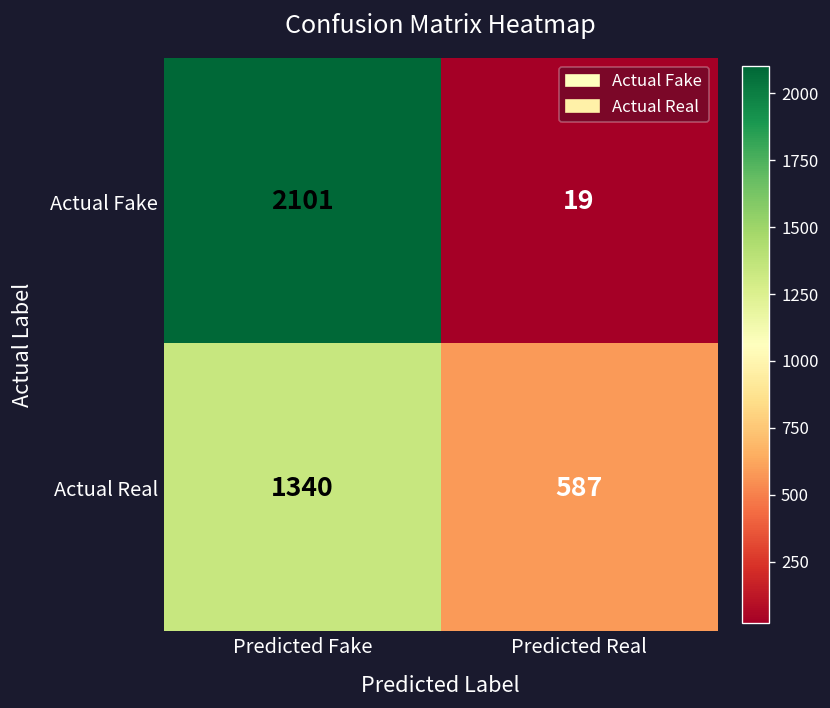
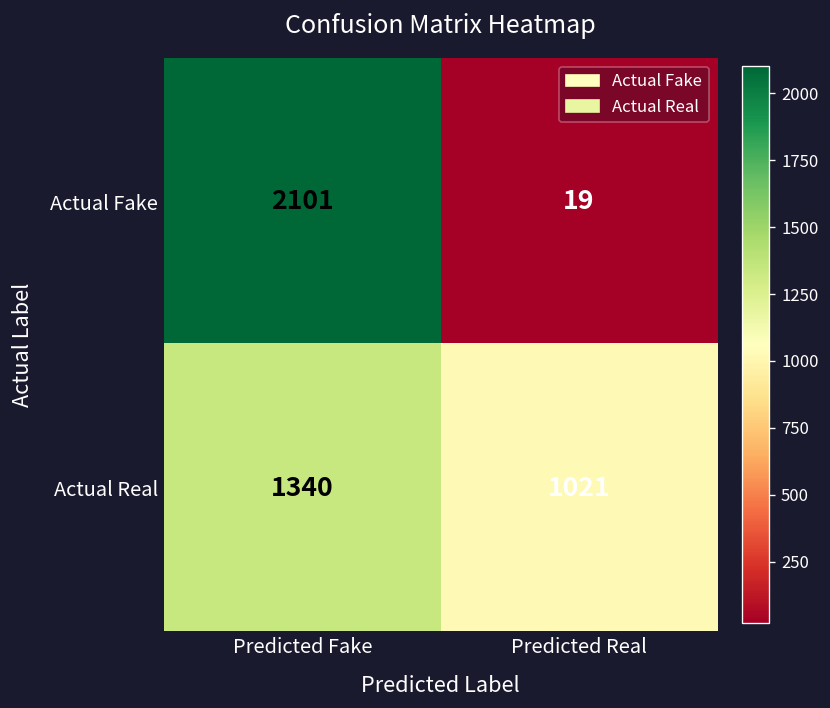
Actual Real, Predicted Real: 587 -> 1021
